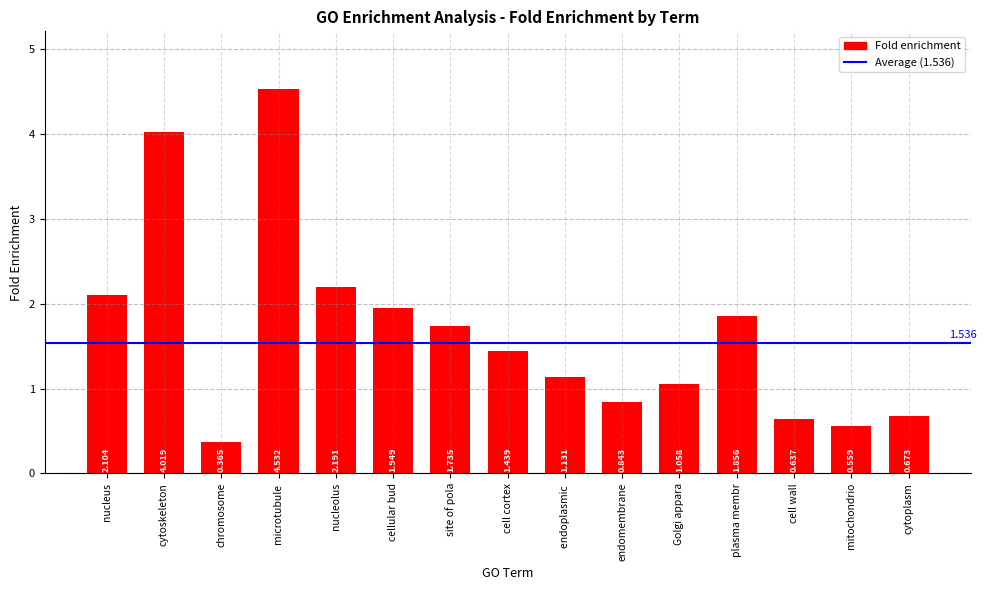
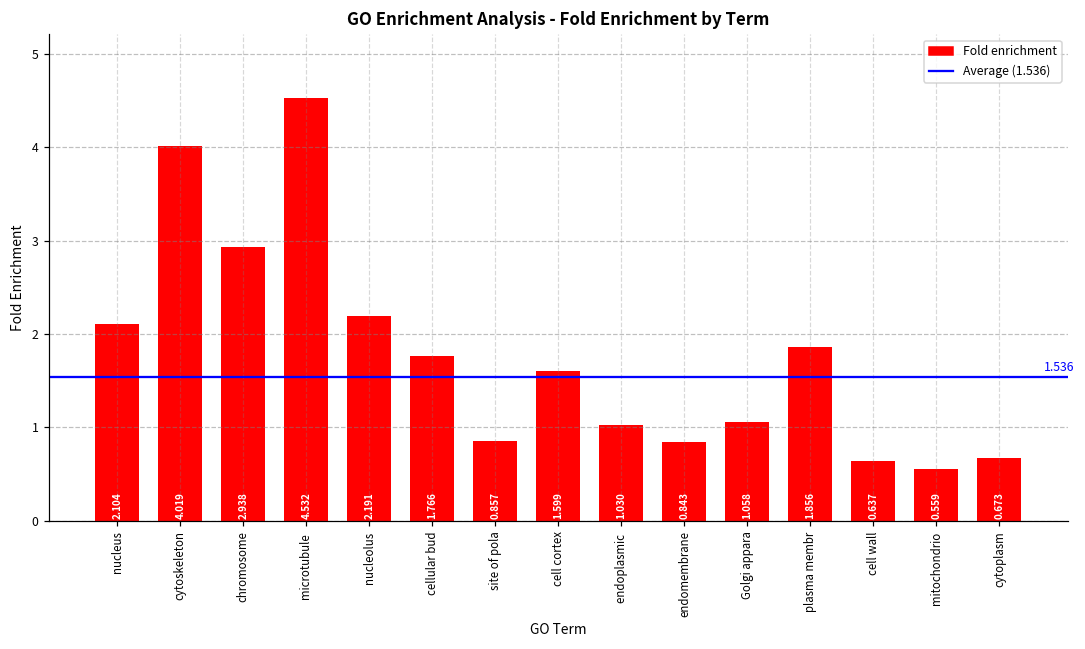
chromosome: 0.365 -> 2.938
cellular bud: 1.949 -> 1.766
site of pola: 1.735 -> 0.857
cell cortex: 1.439 -> 1.599
endoplasmic: 1.131 -> 1.030
